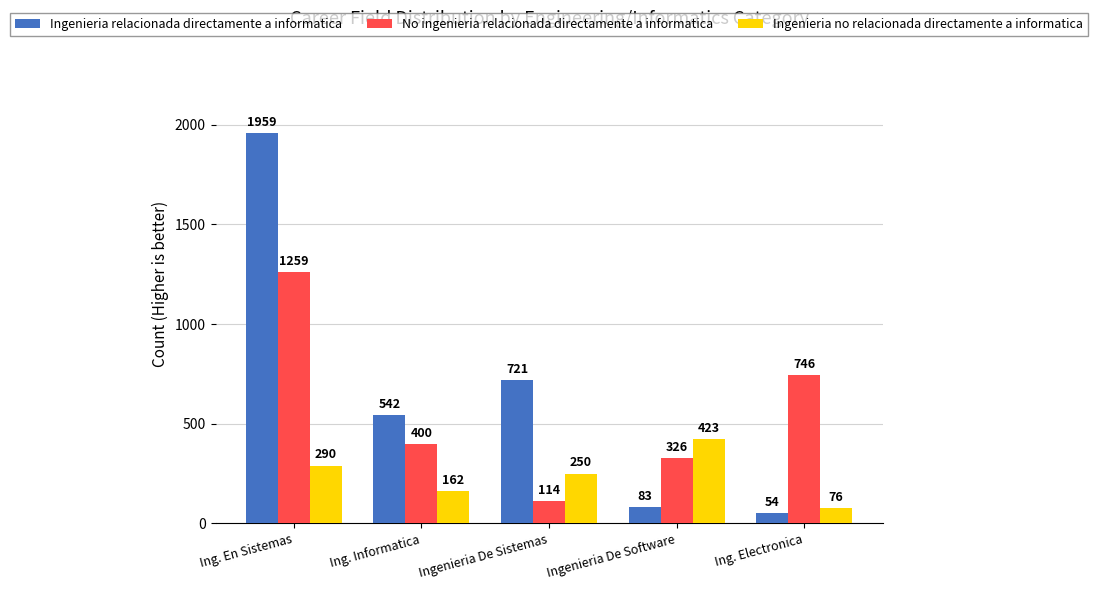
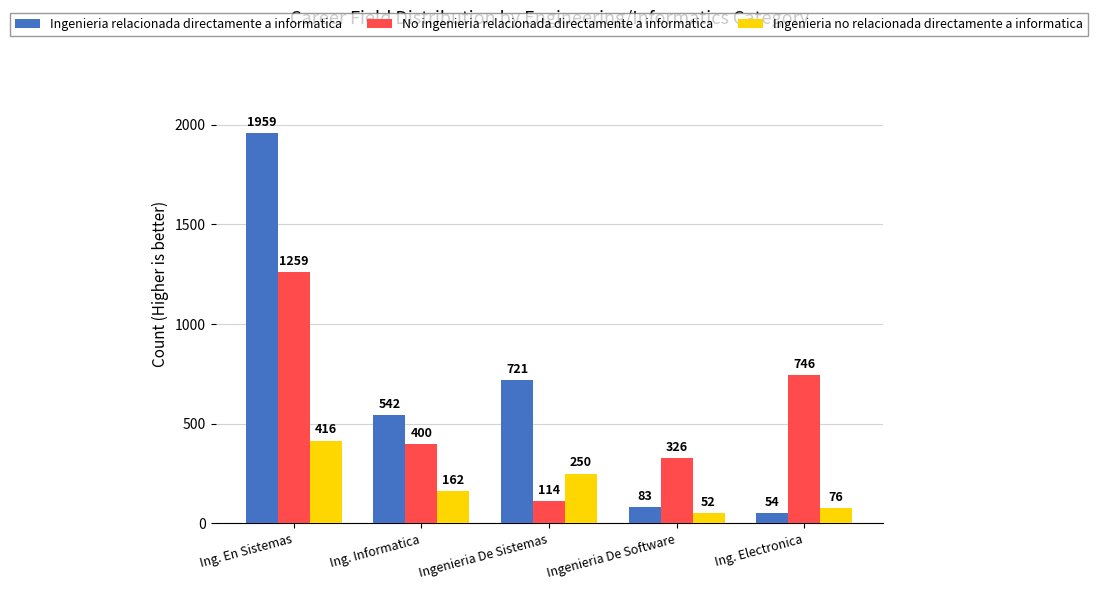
Ingenieria no relacionada directamente a informatica, Ing. En Sistemas: 290 -> 416
Ingenieria no relacionada directamente a informatica, Ingenieria De Software: 423 -> 52
